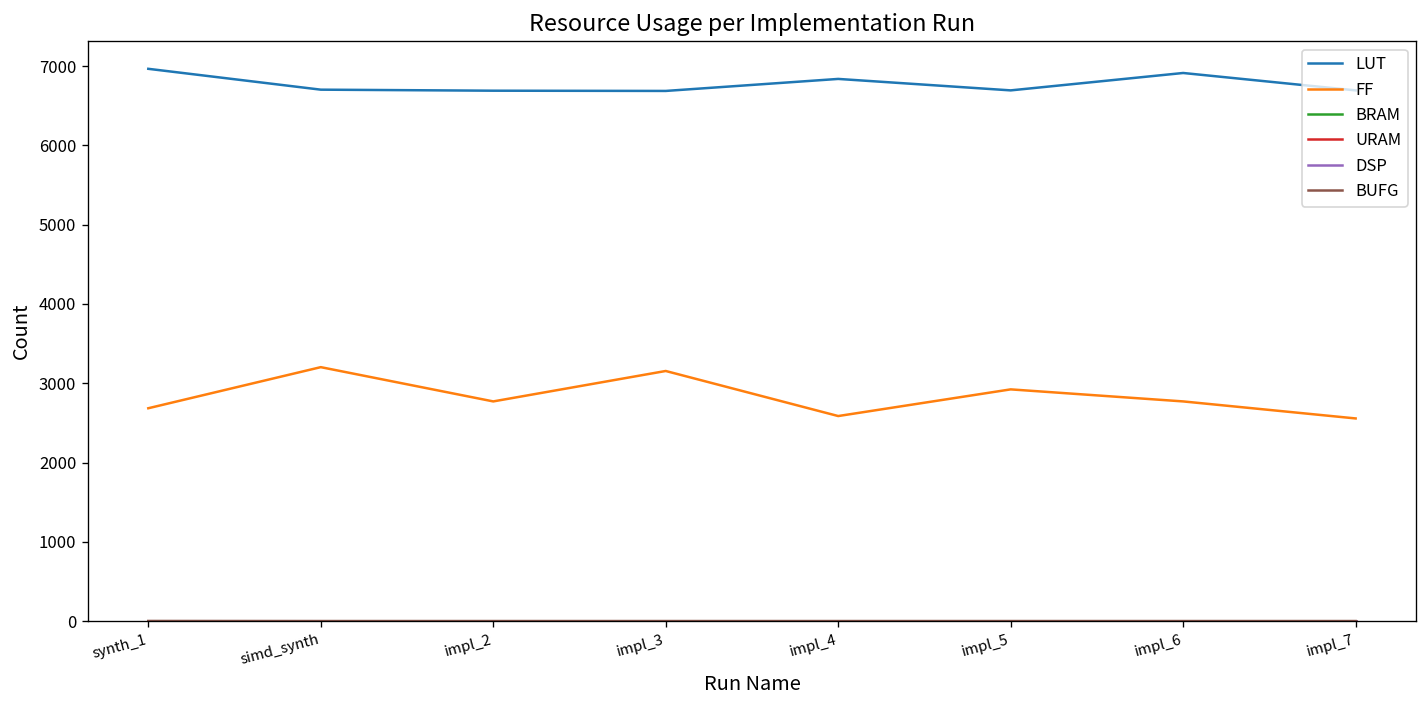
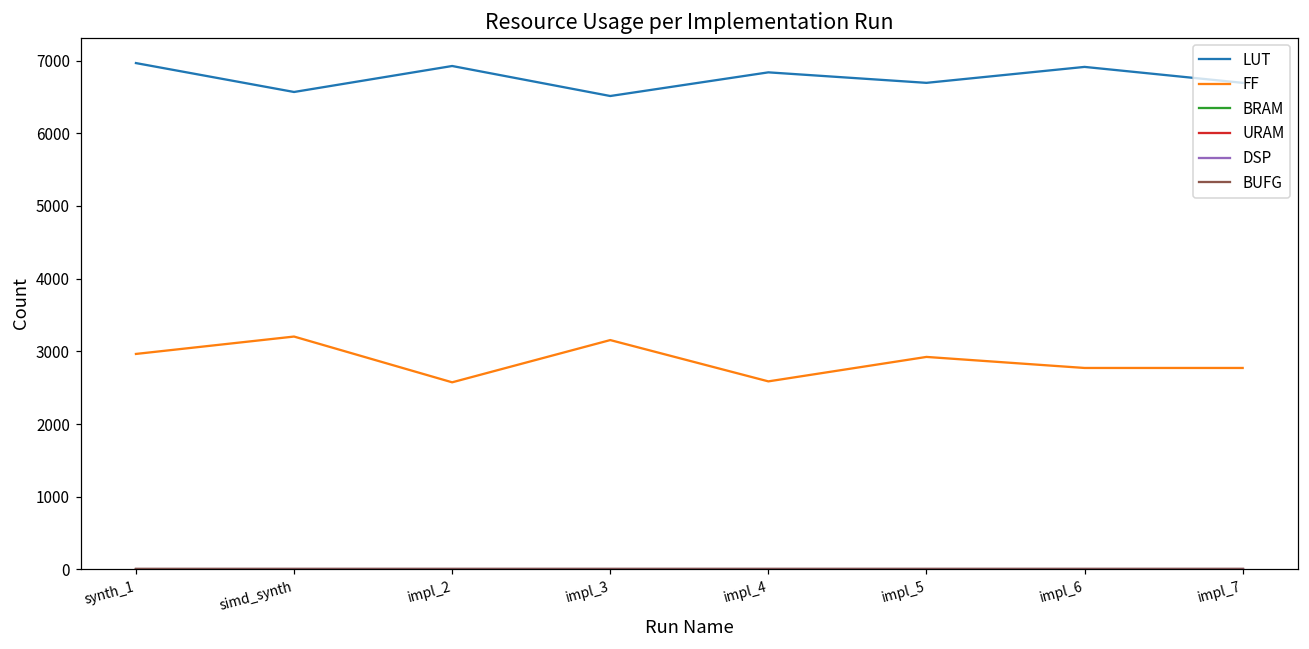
FF, synth_1: 2700 -> 3000
LUT, simd_synth: 6700 -> 6600
LUT, impl_2: 6700 -> 6900
FF, impl_2: 2800 -> 2600
LUT, impl_3: 6700 -> 6500
FF, impl_7: 2600 -> 2800
